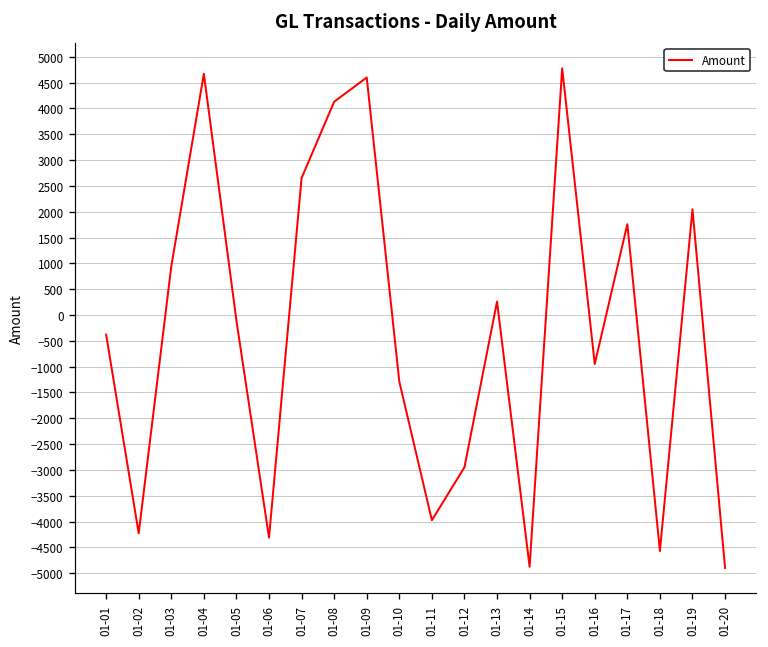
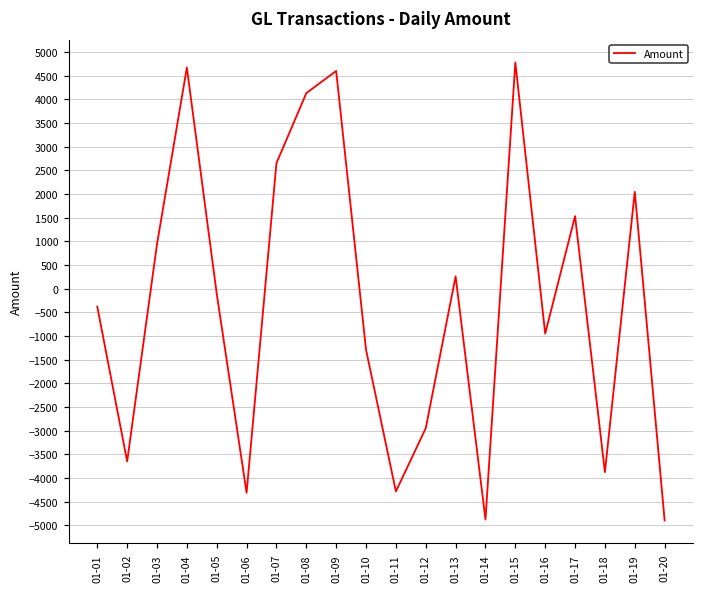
01-02: -4200 -> -3600
01-11: -4000 -> -4300
01-17: 1800 -> 1500
01-18: -4600 -> -3900
